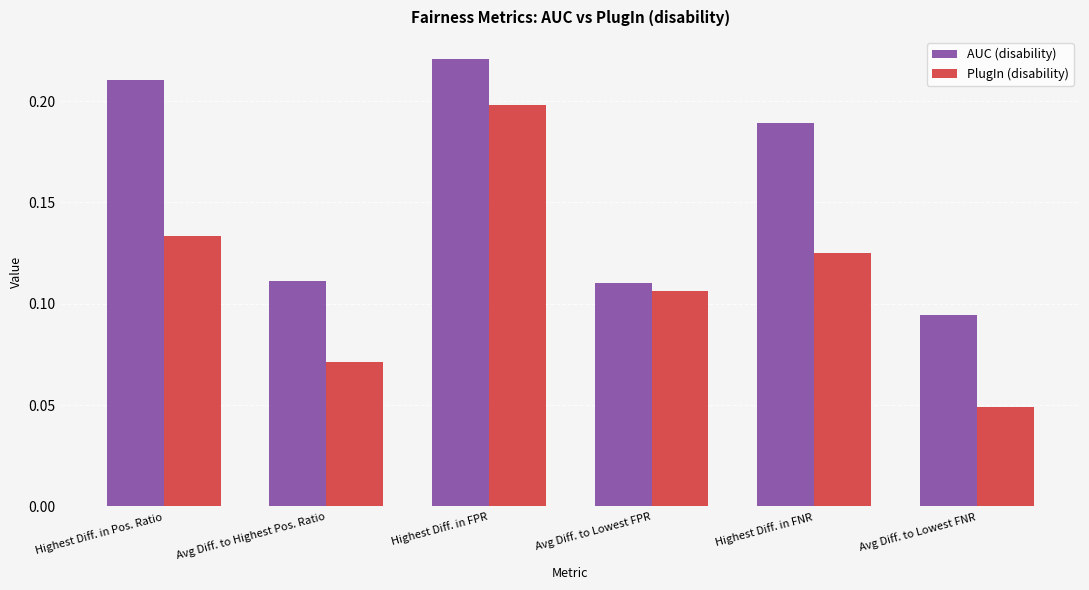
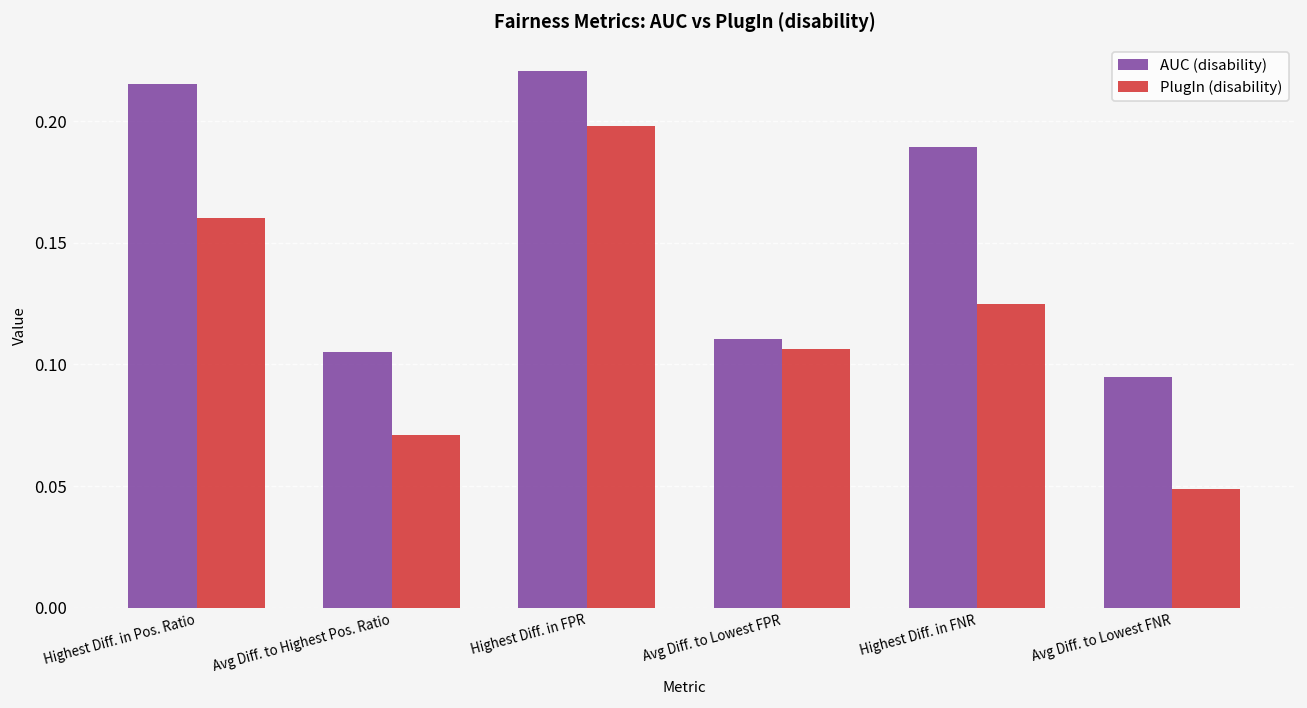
AUC (disability), Highest Diff. in Pos. Ratio: 0.211 -> 0.215
PlugIn (disability), Highest Diff. in Pos. Ratio: 0.133 -> 0.160
AUC (disability), Avg Diff. to Highest Pos. Ratio: 0.111 -> 0.105
